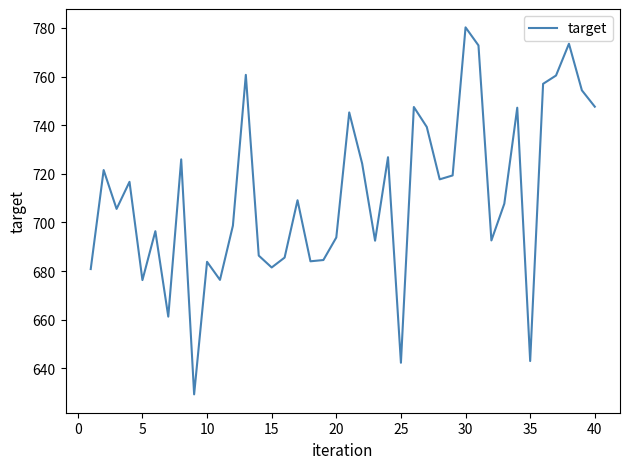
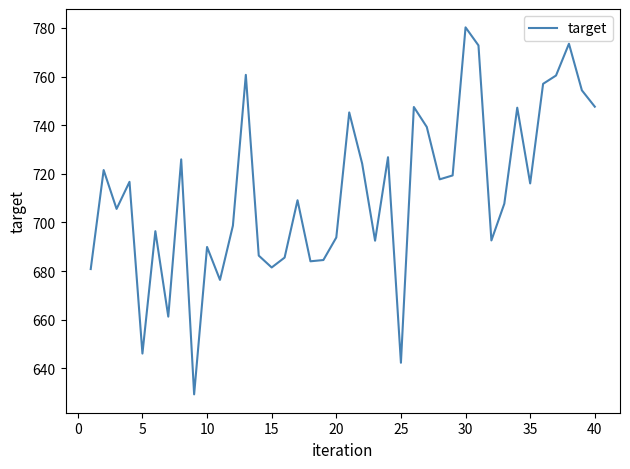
5: 676 -> 646
10: 684 -> 690
35: 643 -> 716
